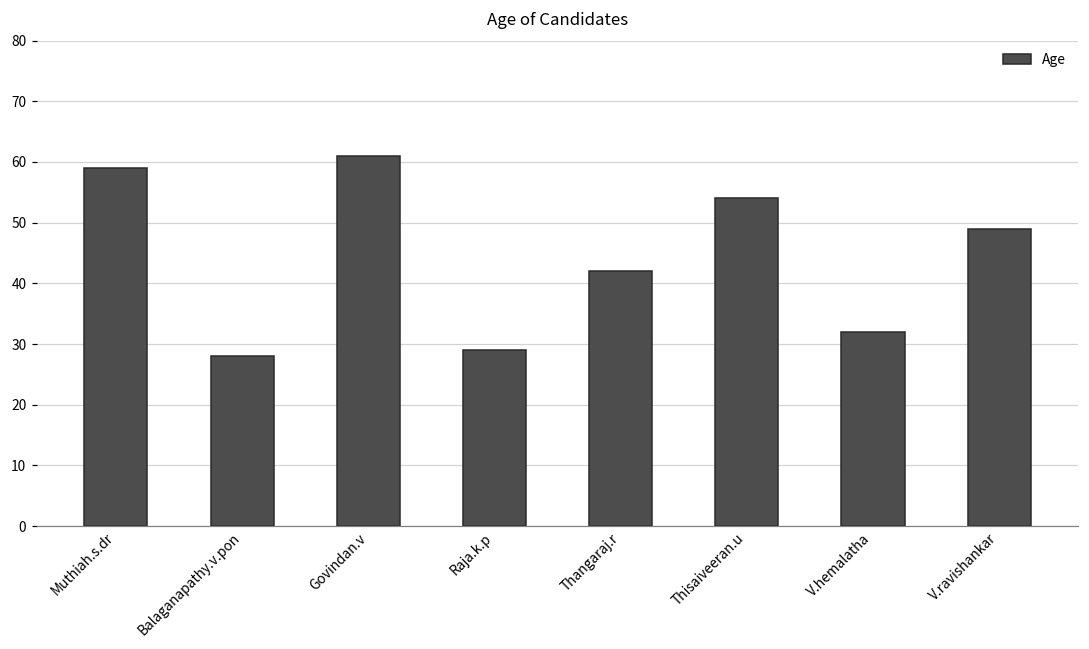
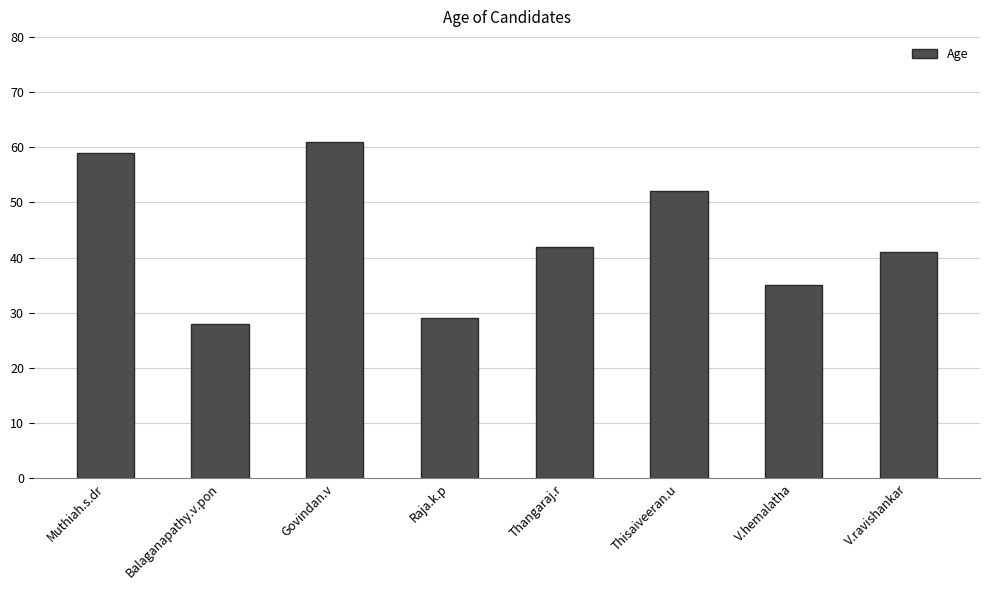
Thisaiveeran.u: 54 -> 52
V.hemalatha: 32 -> 35
V.ravishankar: 49 -> 41
